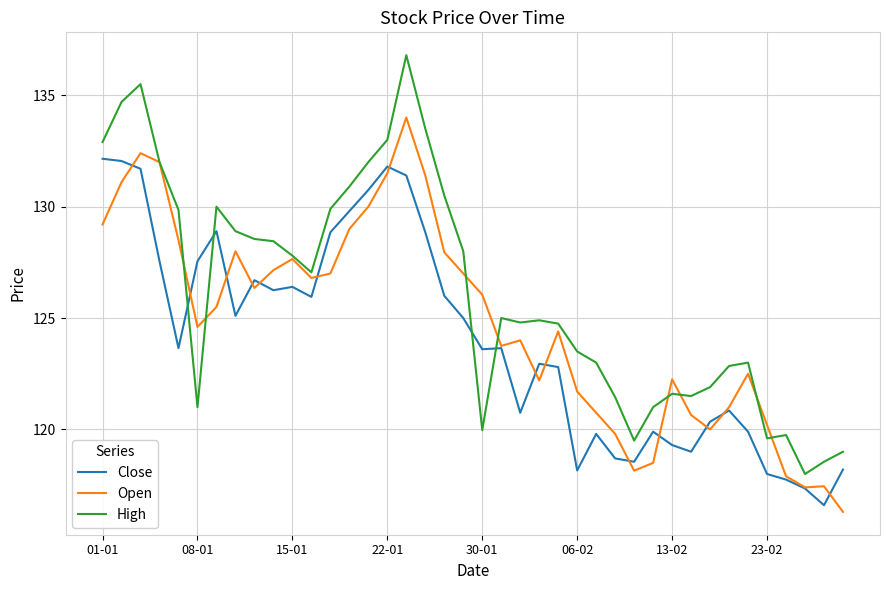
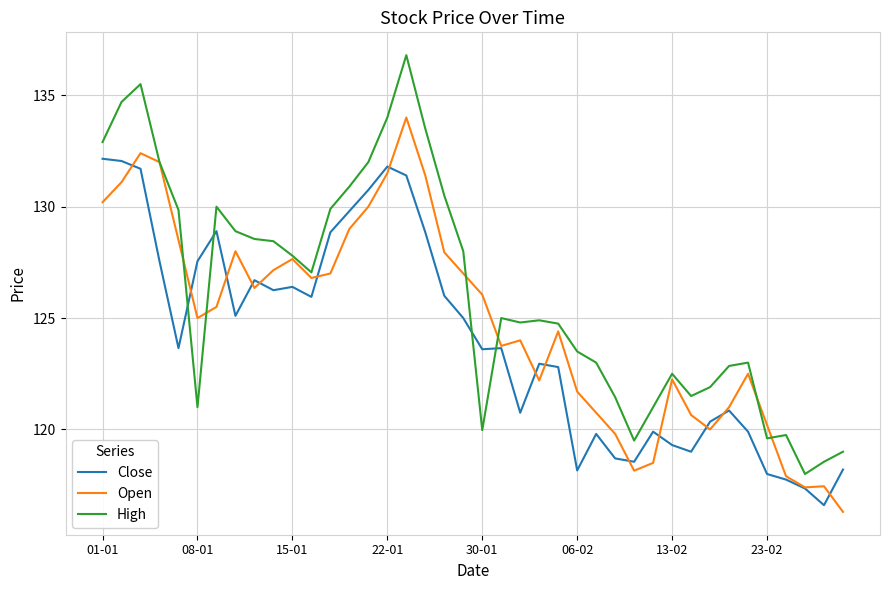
Open, 01-01: 129.2 -> 130.2
Open, 08-01: 124.6 -> 125.0
High, 22-01: 133 -> 134
High, 13-02: 121.6 -> 122.5
